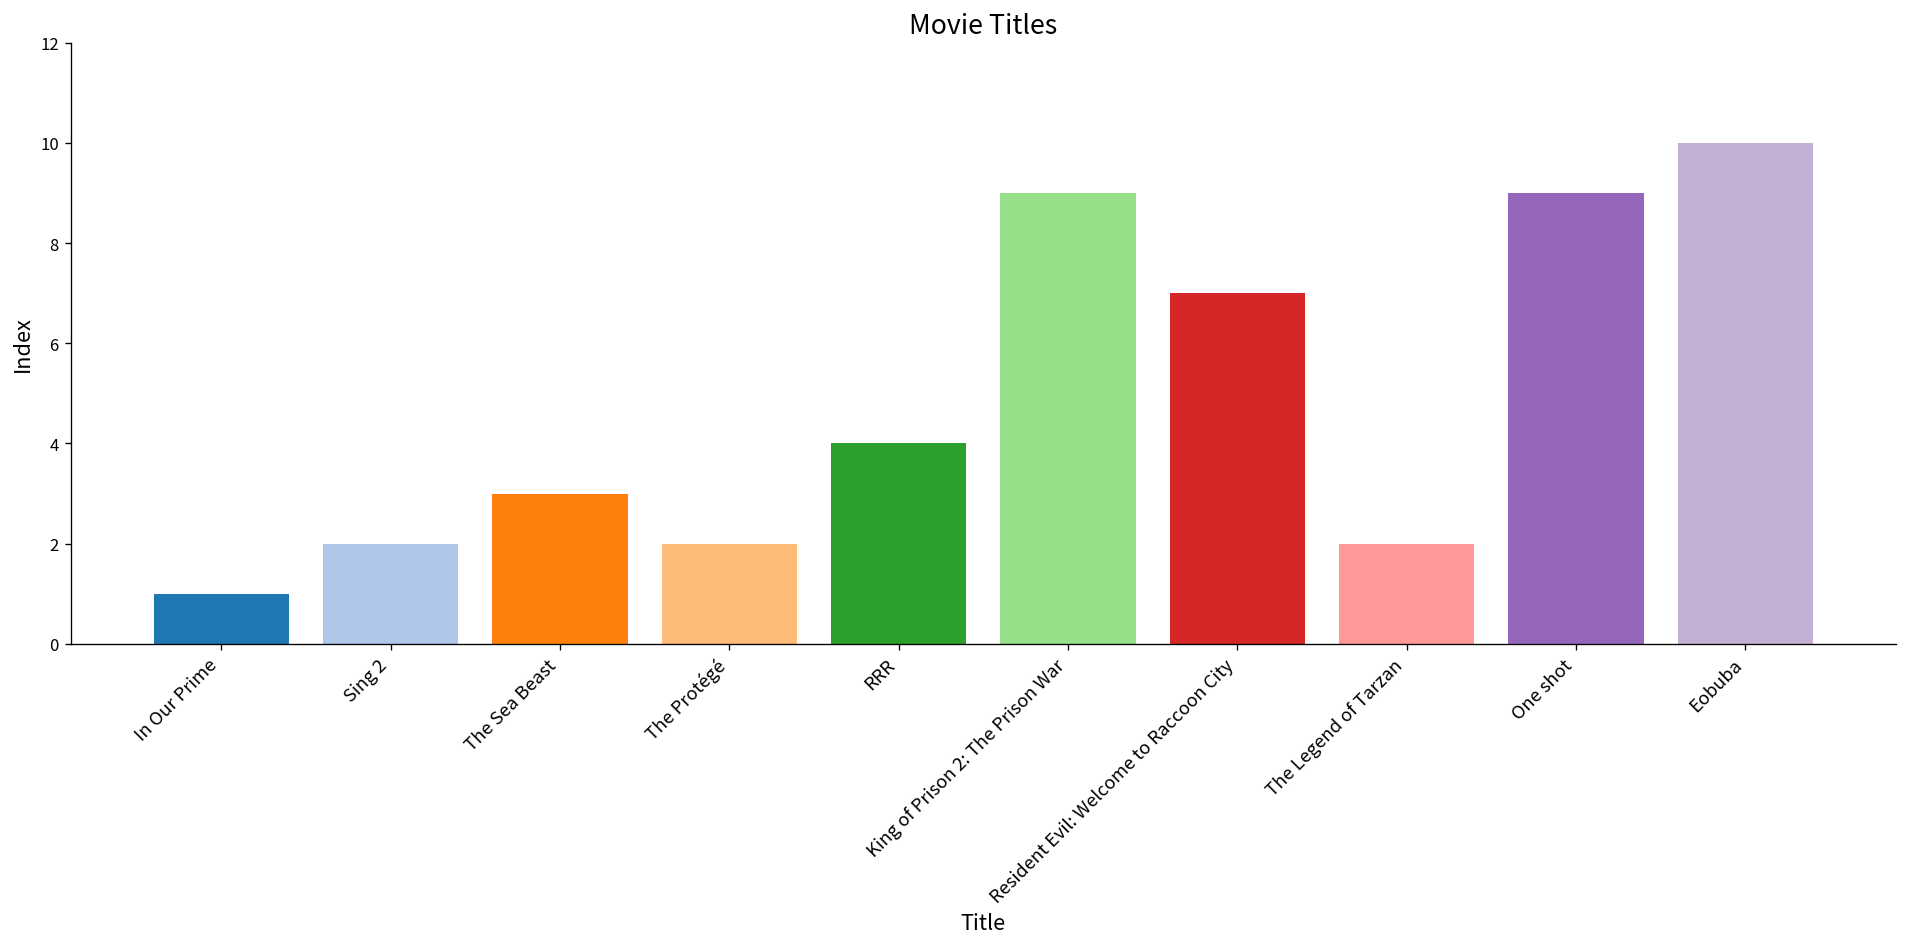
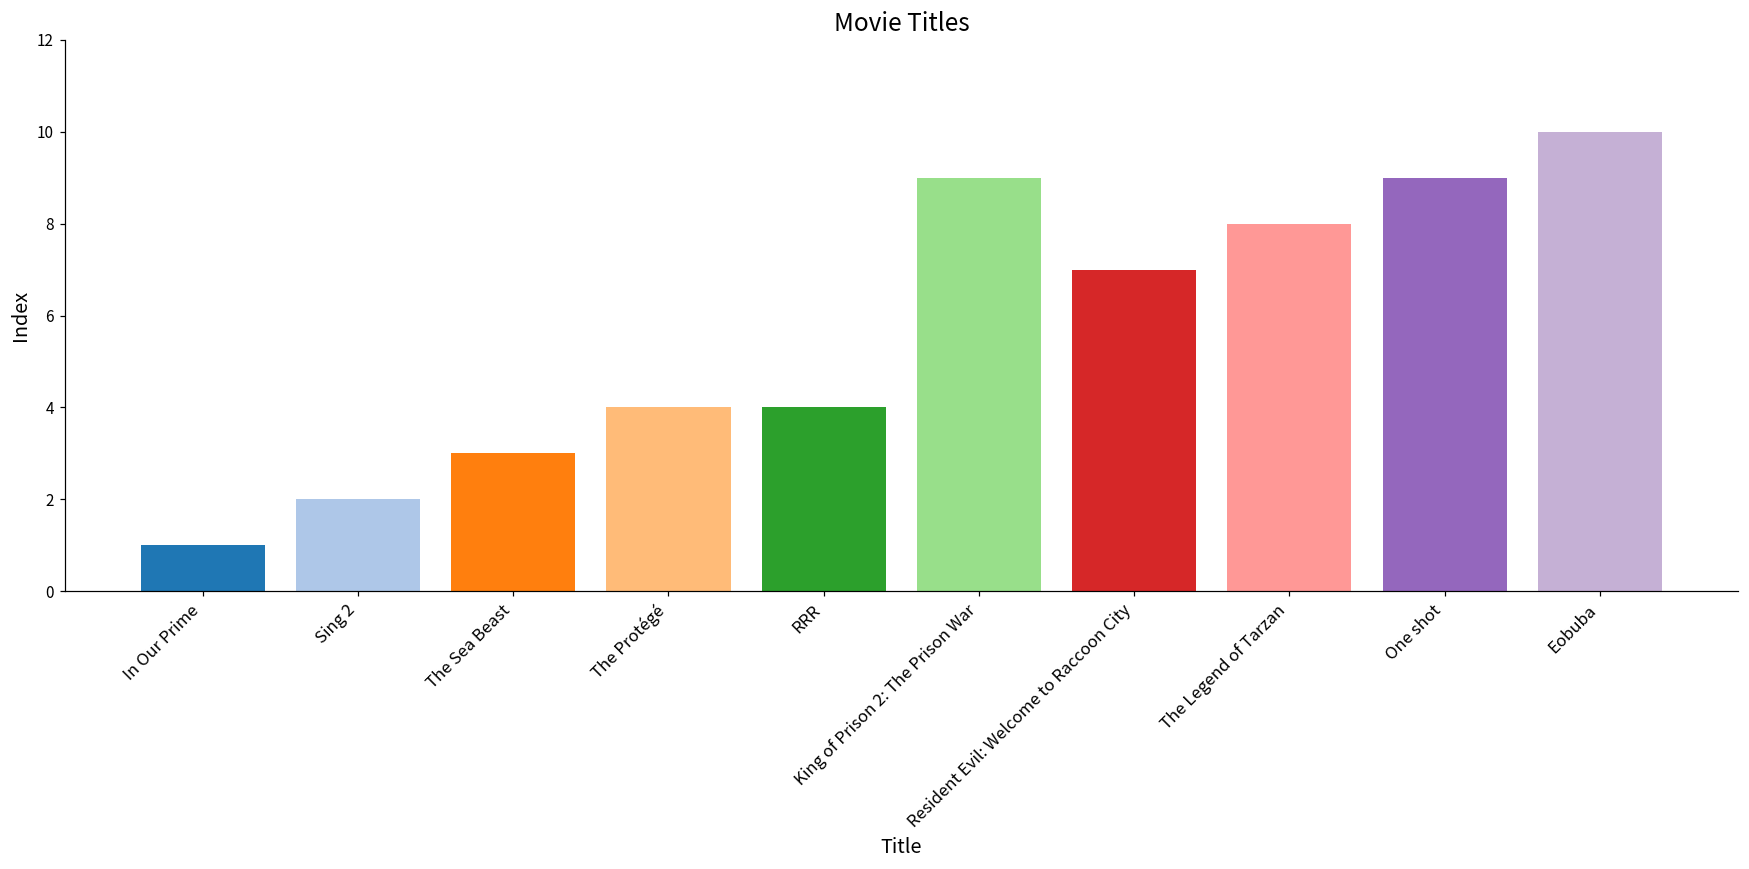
The Protégé: 2 -> 4
The Legend of Tarzan: 2 -> 8
